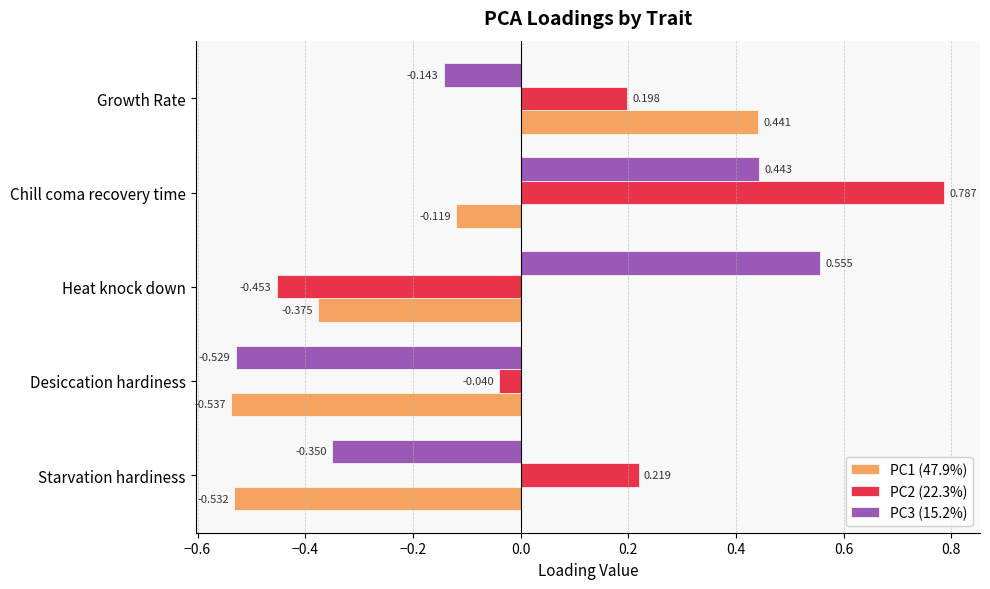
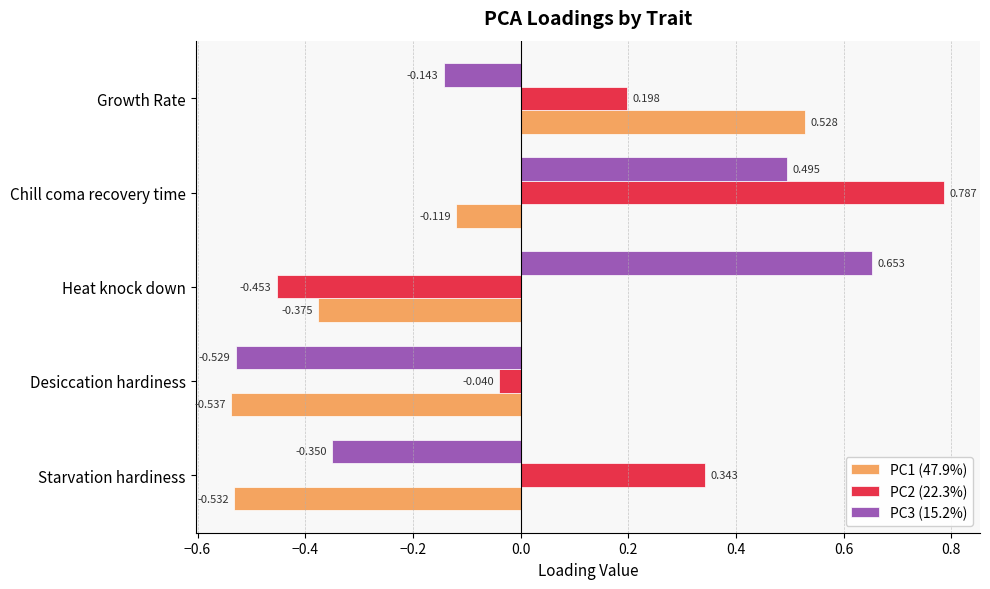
PC1 (47.9%), Growth Rate: 0.441 -> 0.528
PC3 (15.2%), Chill coma recovery time: 0.443 -> 0.495
PC3 (15.2%), Heat knock down: 0.555 -> 0.653
PC2 (22.3%), Starvation hardiness: 0.219 -> 0.343
